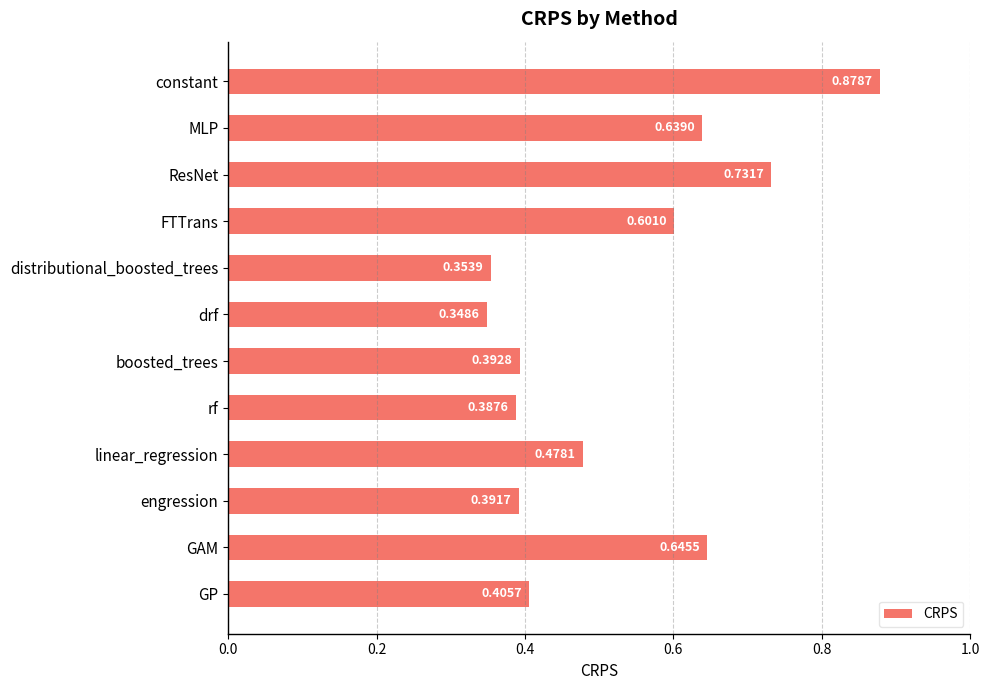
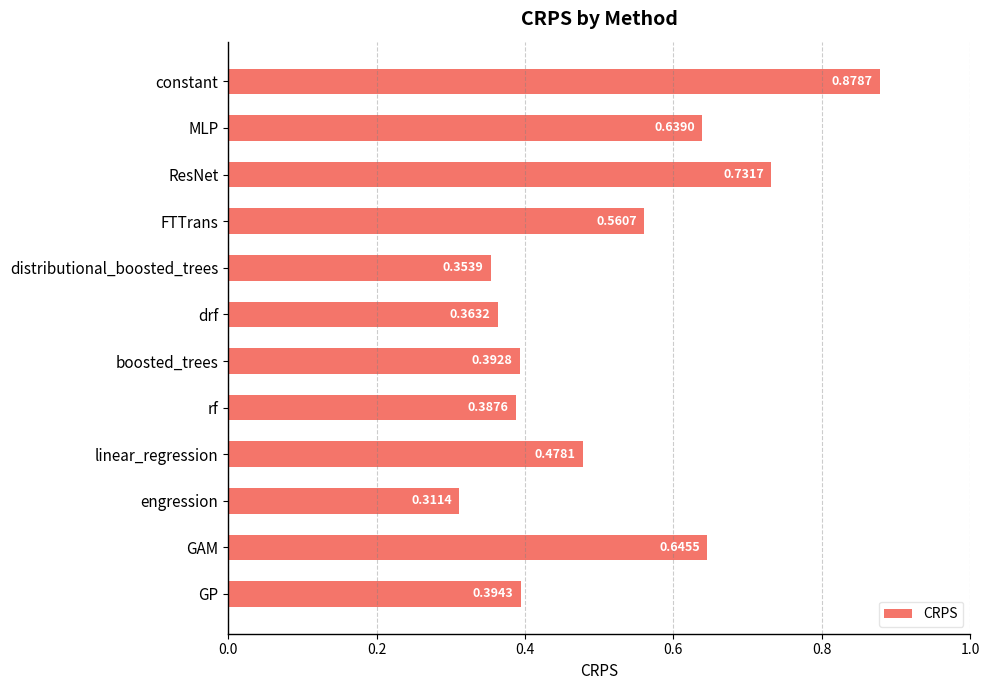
FTTrans: 0.6010 -> 0.5607
drf: 0.3486 -> 0.3632
engression: 0.3917 -> 0.3114
GP: 0.4057 -> 0.3943
